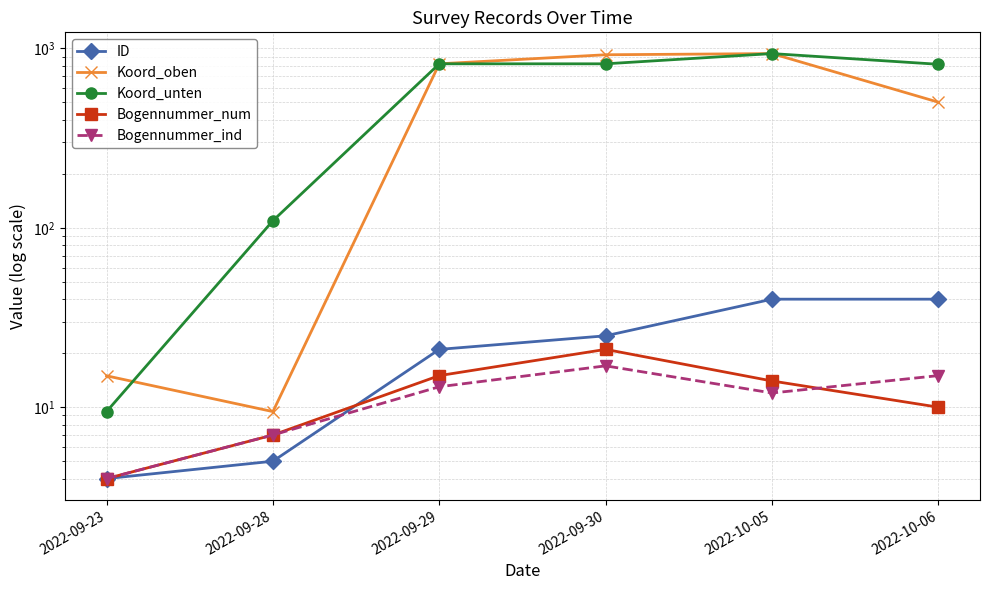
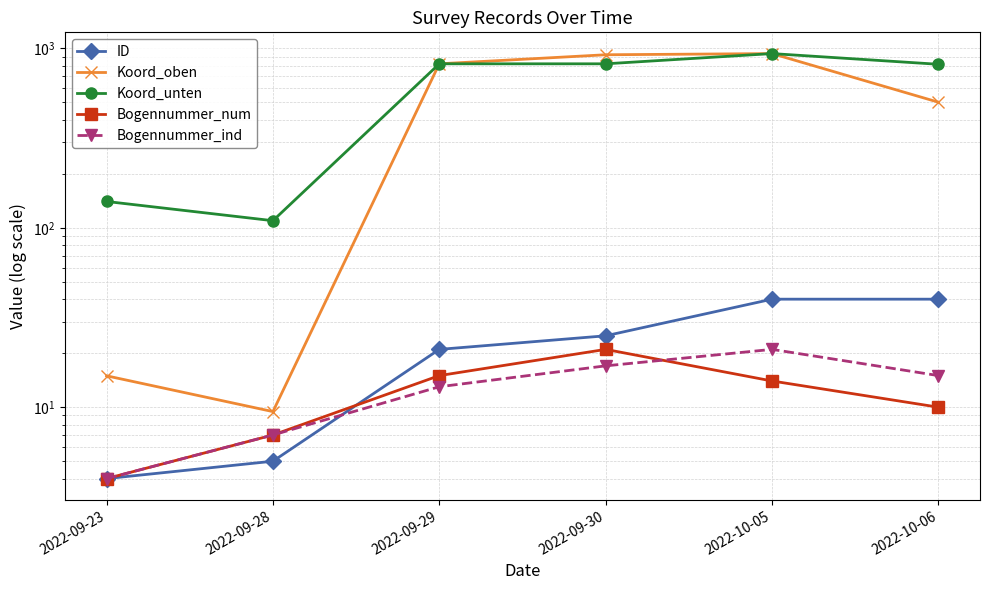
Koord_unten, 2022-09-23: 9 -> 140
Bogennummer_ind, 2022-10-05: 12 -> 21
